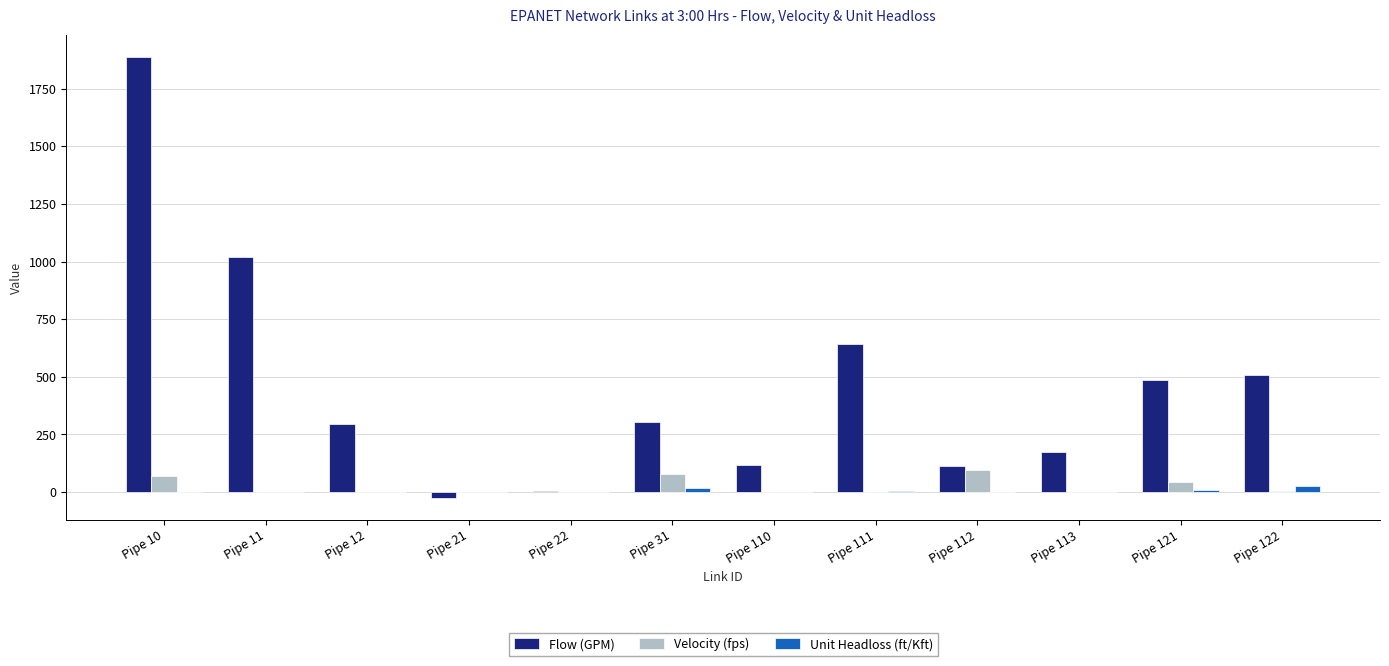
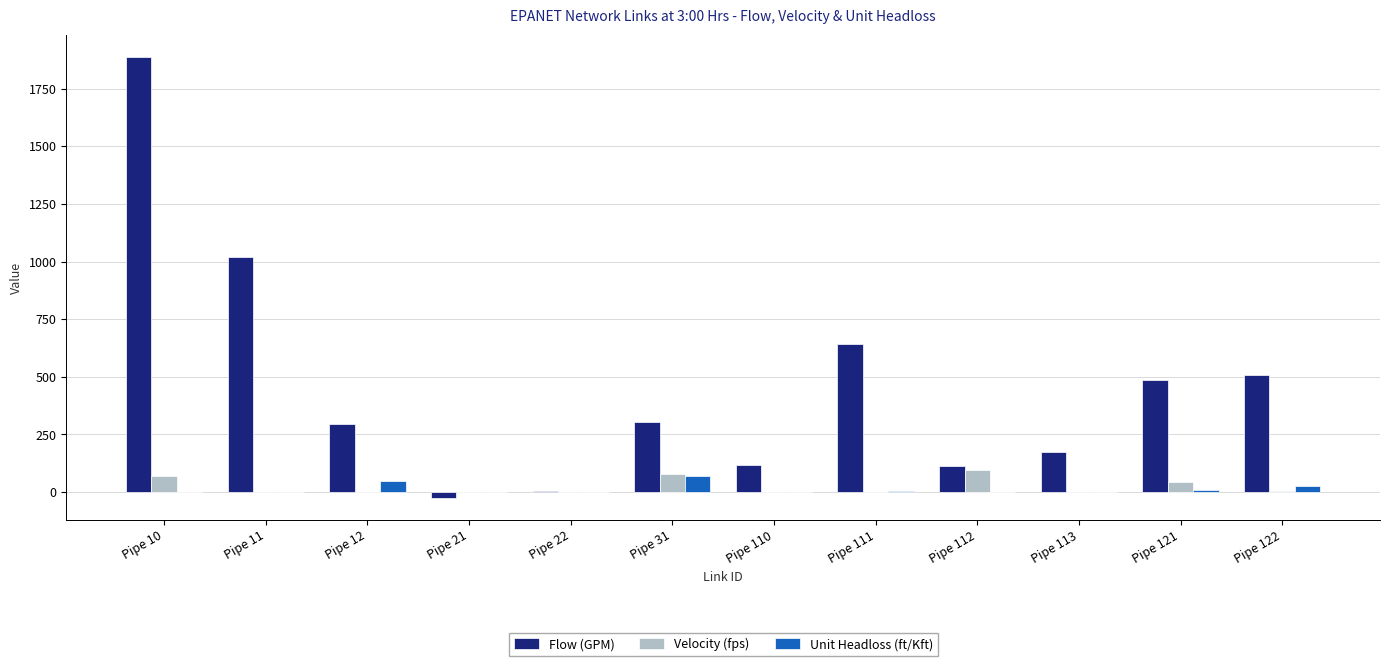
Unit Headloss (ft/Kft), Pipe 12: 0 -> 50
Unit Headloss (ft/Kft), Pipe 31: 20 -> 70
